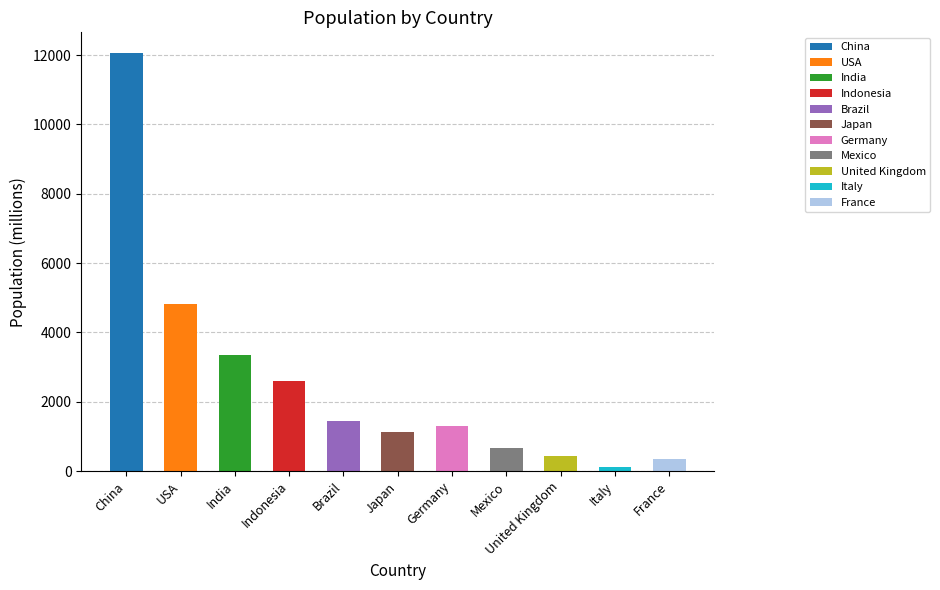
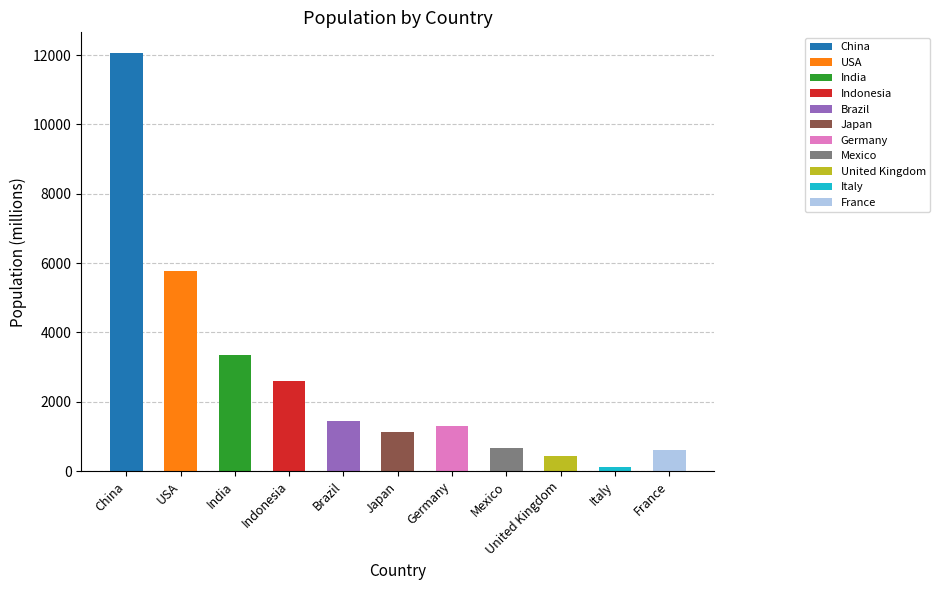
USA, USA: 4800 -> 5800
France, France: 400 -> 600
